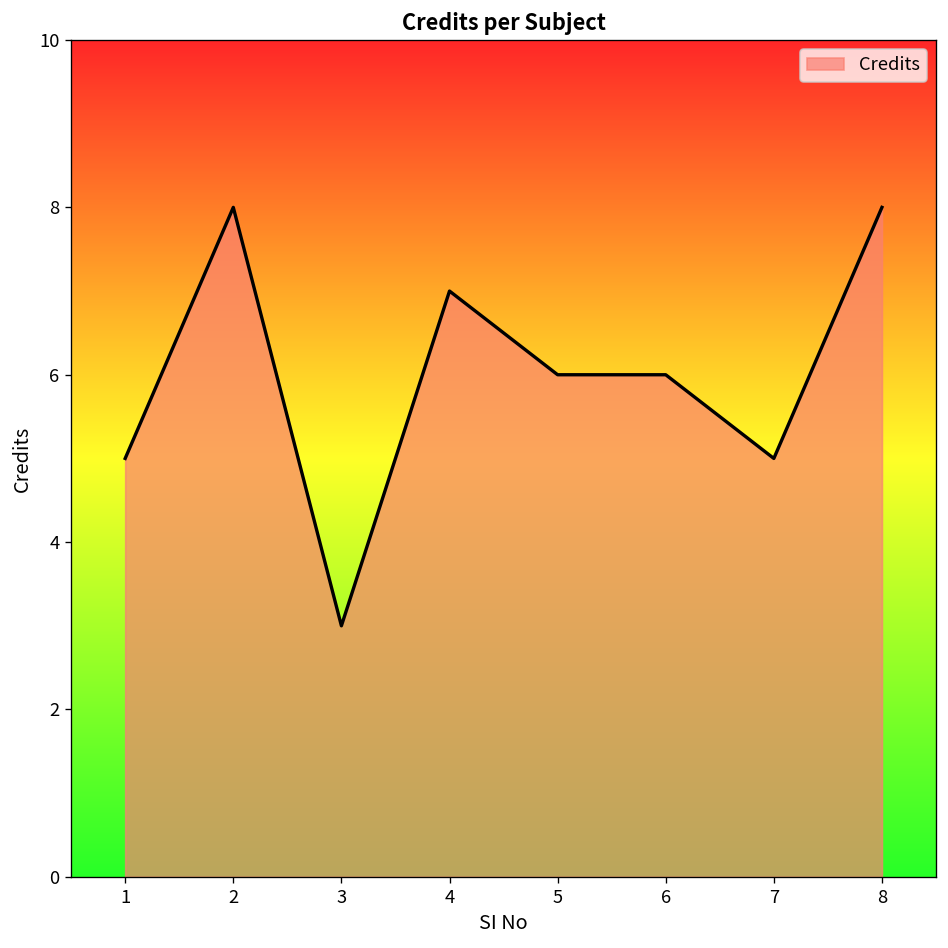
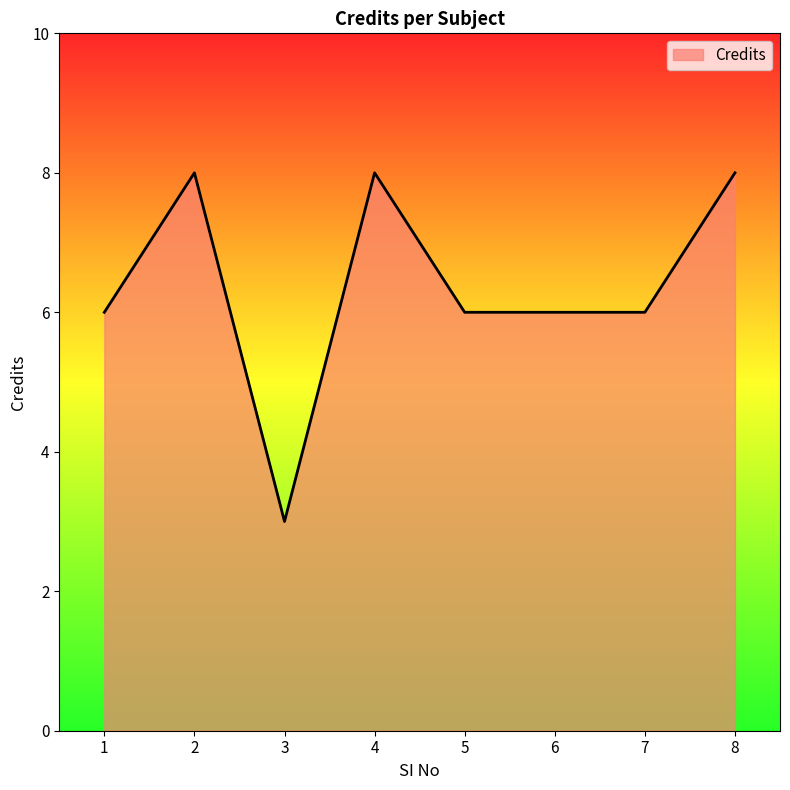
1: 5 -> 6
4: 7 -> 8
7: 5 -> 6
